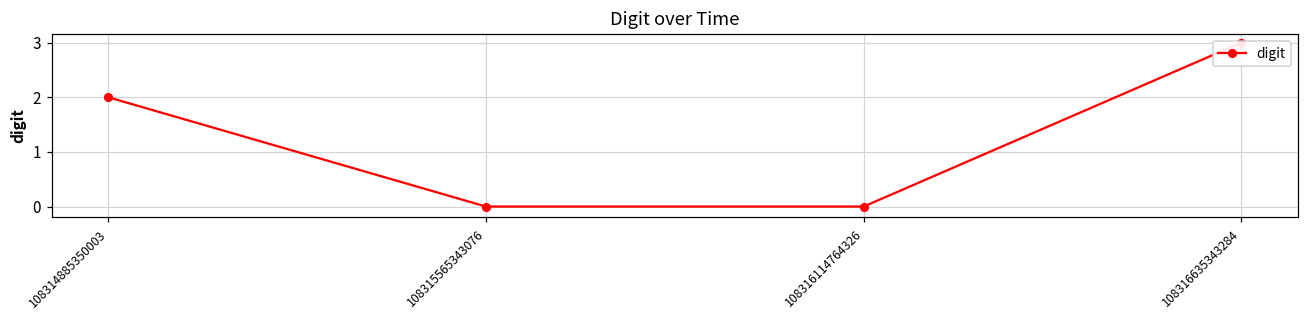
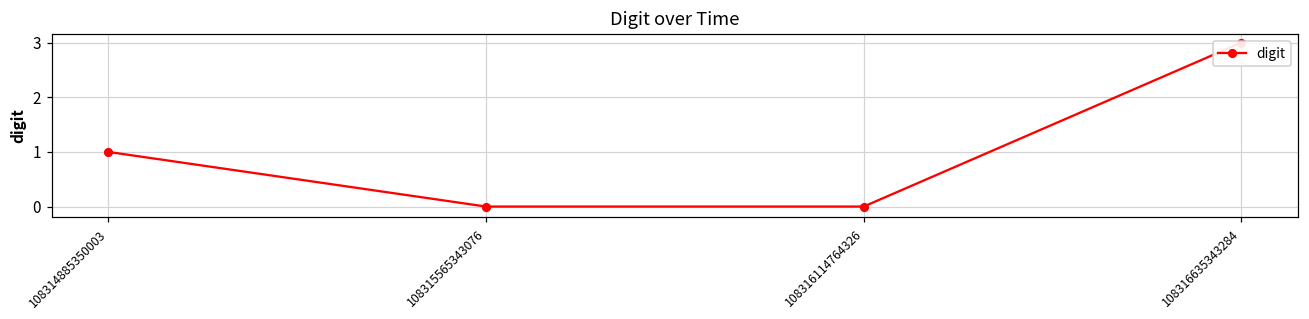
108314885350003: 2 -> 1
